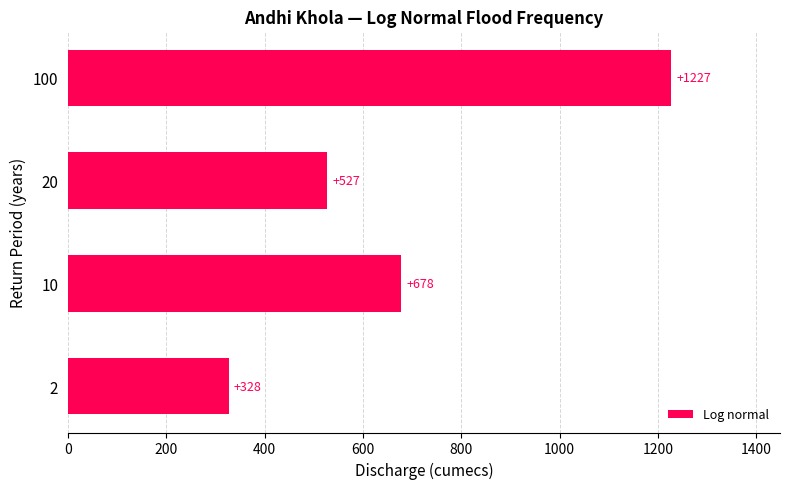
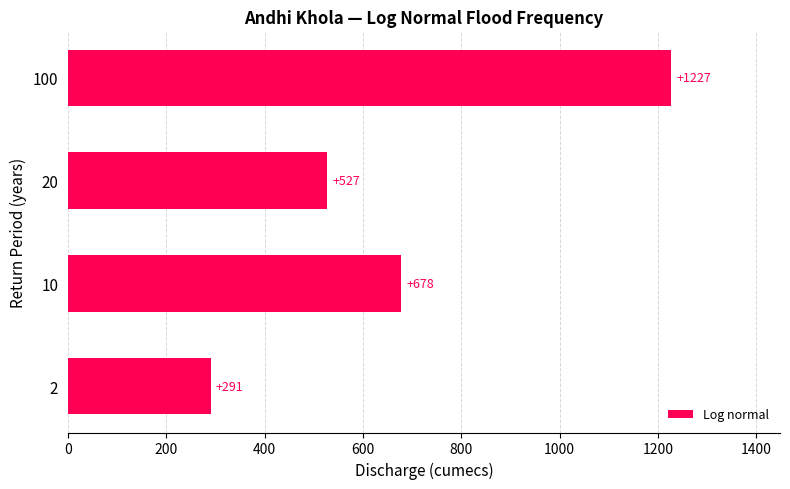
2: +328 -> +291
